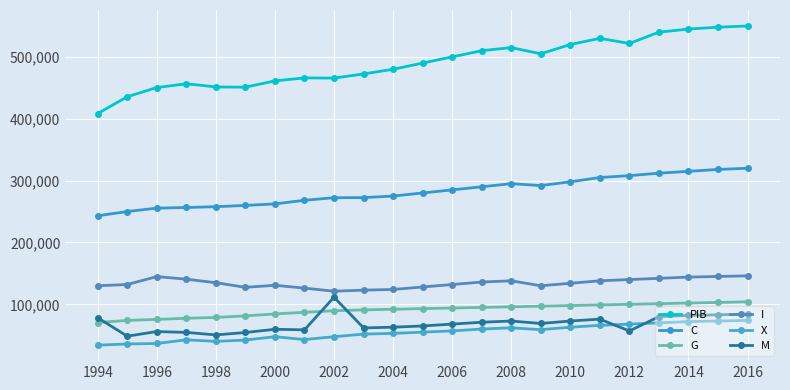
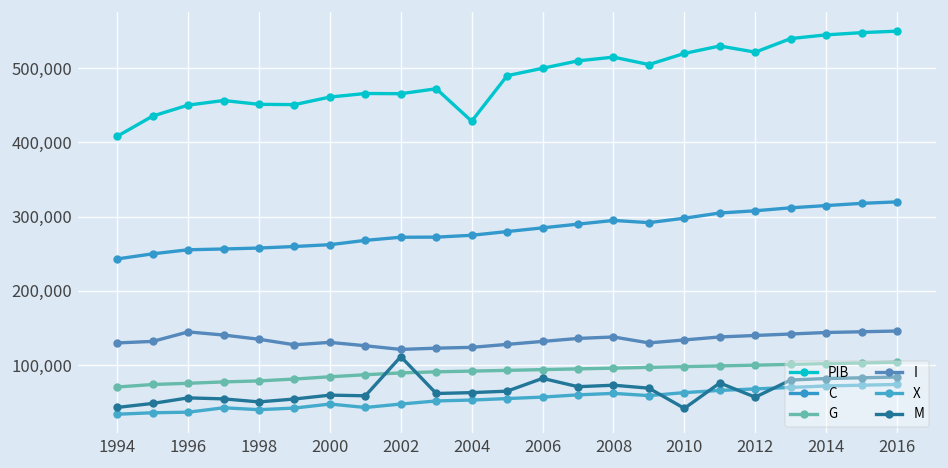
M, 1994: 80,000 -> 40,000
PIB, 2004: 480,000 -> 430,000
M, 2006: 70,000 -> 80,000
M, 2010: 70,000 -> 40,000
